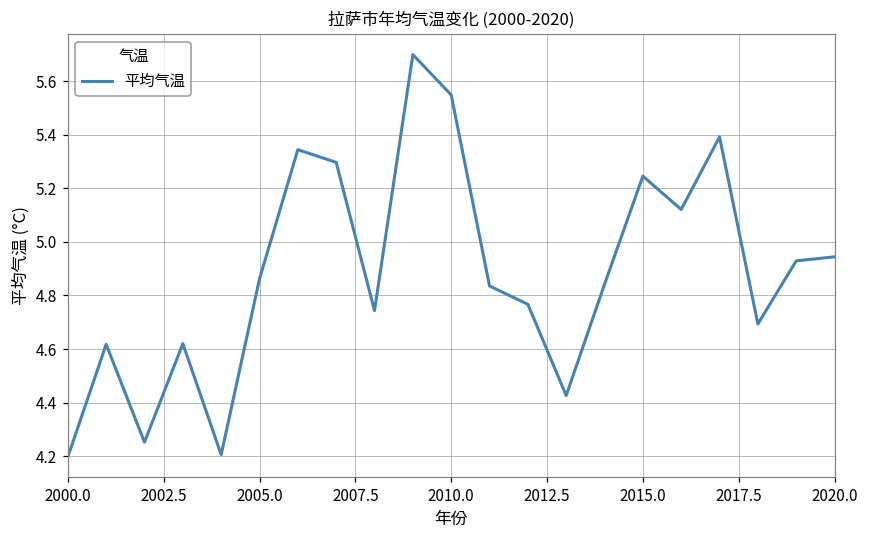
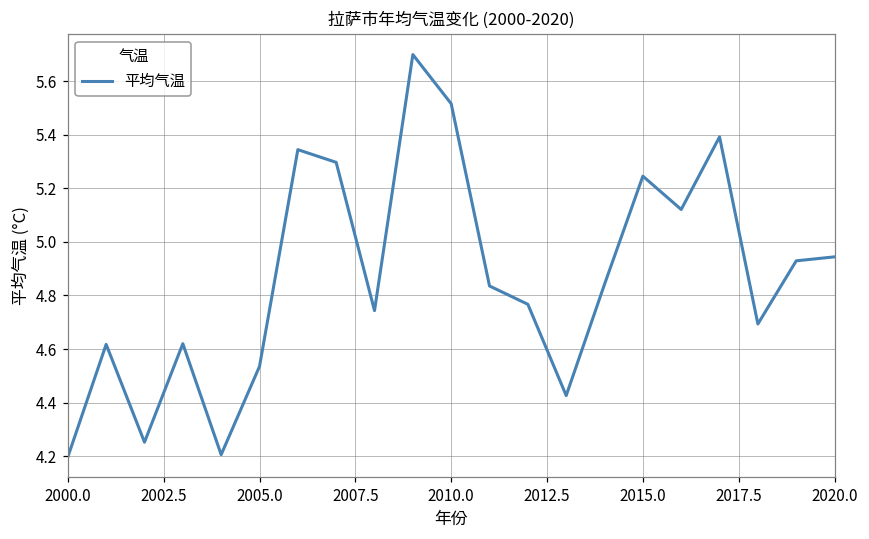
2005.0: 4.86 -> 4.54
2010.0: 5.55 -> 5.52
